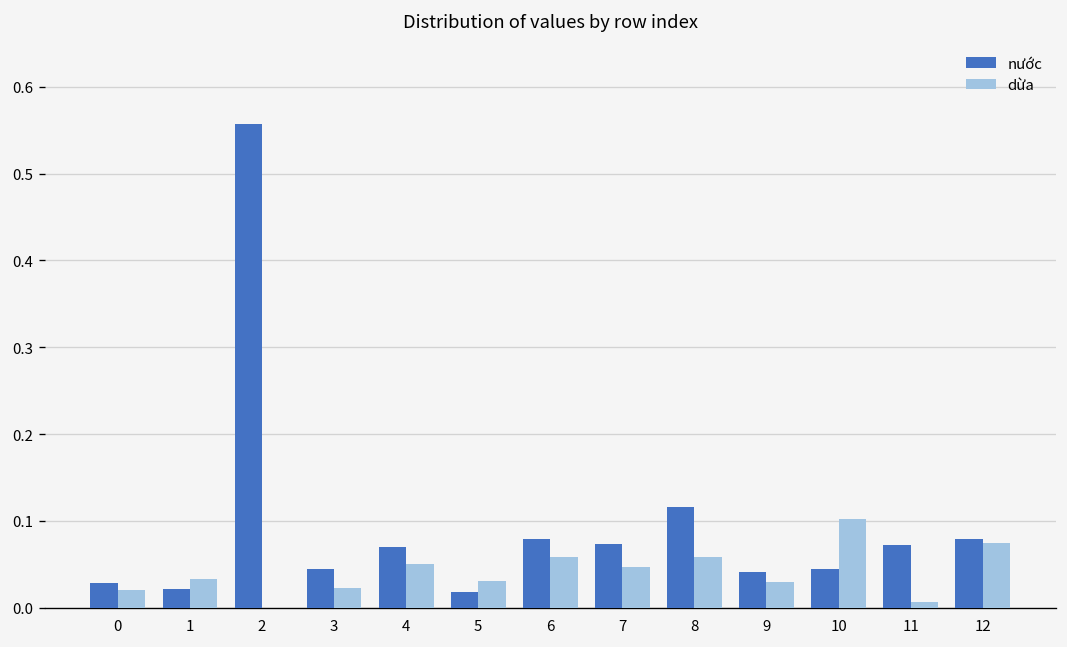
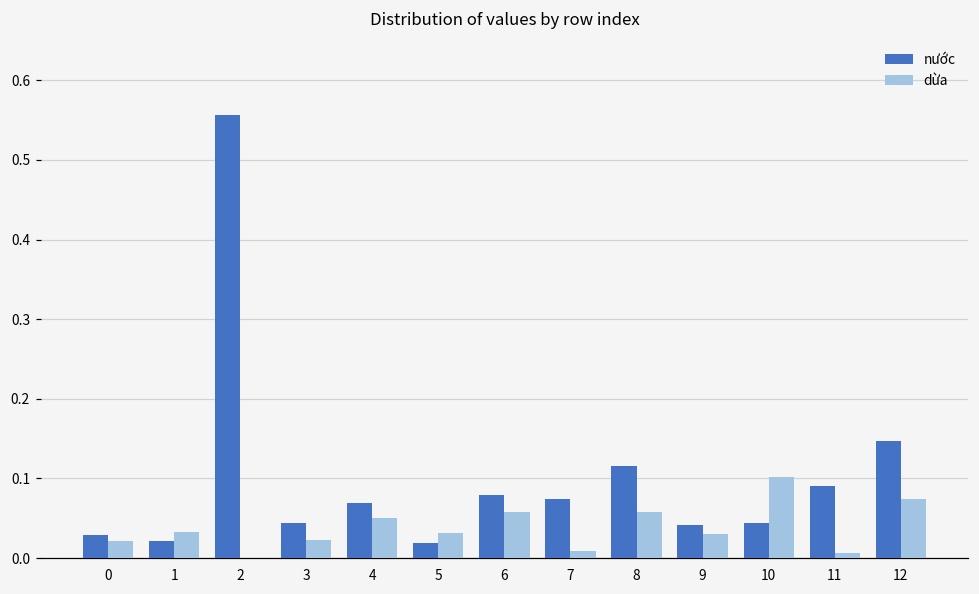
dừa, 7: 0.05 -> 0.01
nước, 11: 0.07 -> 0.09
nước, 12: 0.08 -> 0.15
